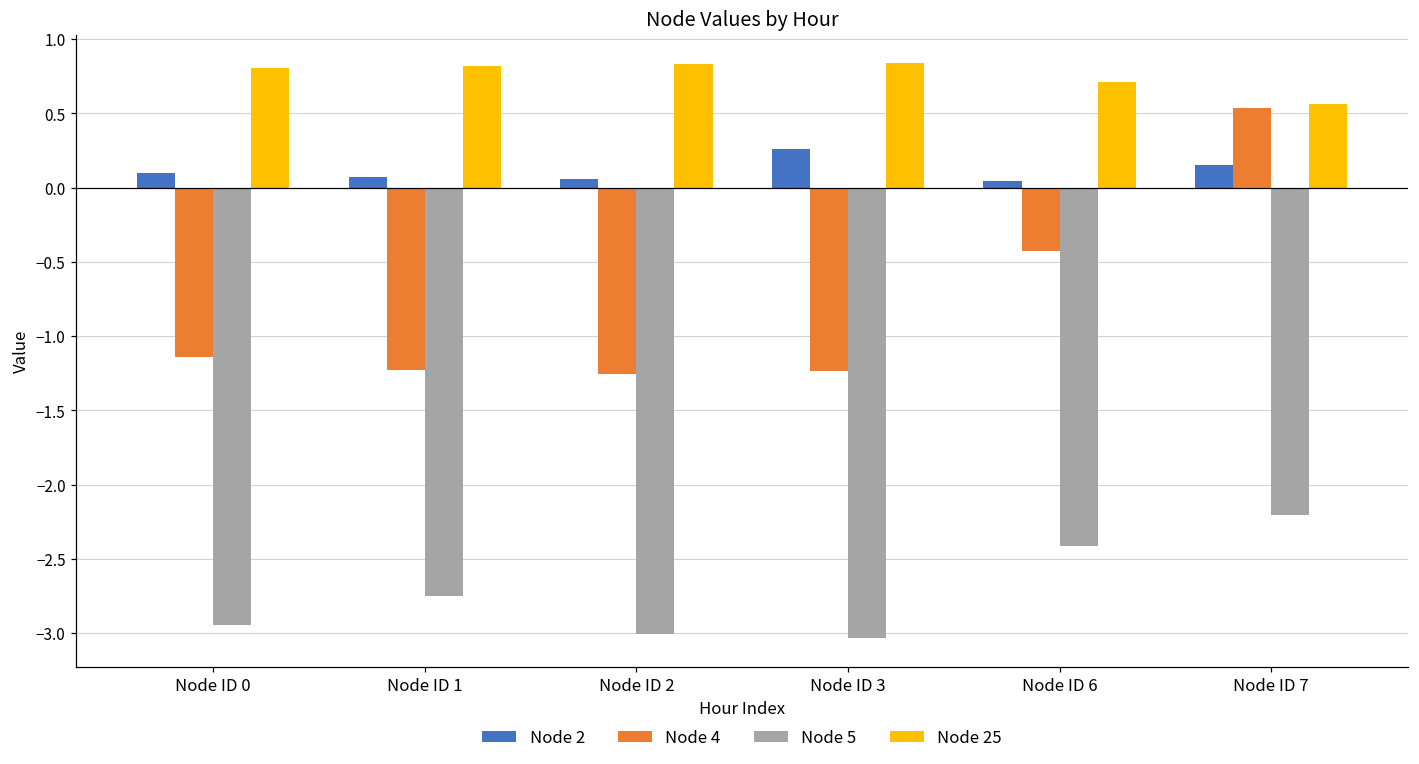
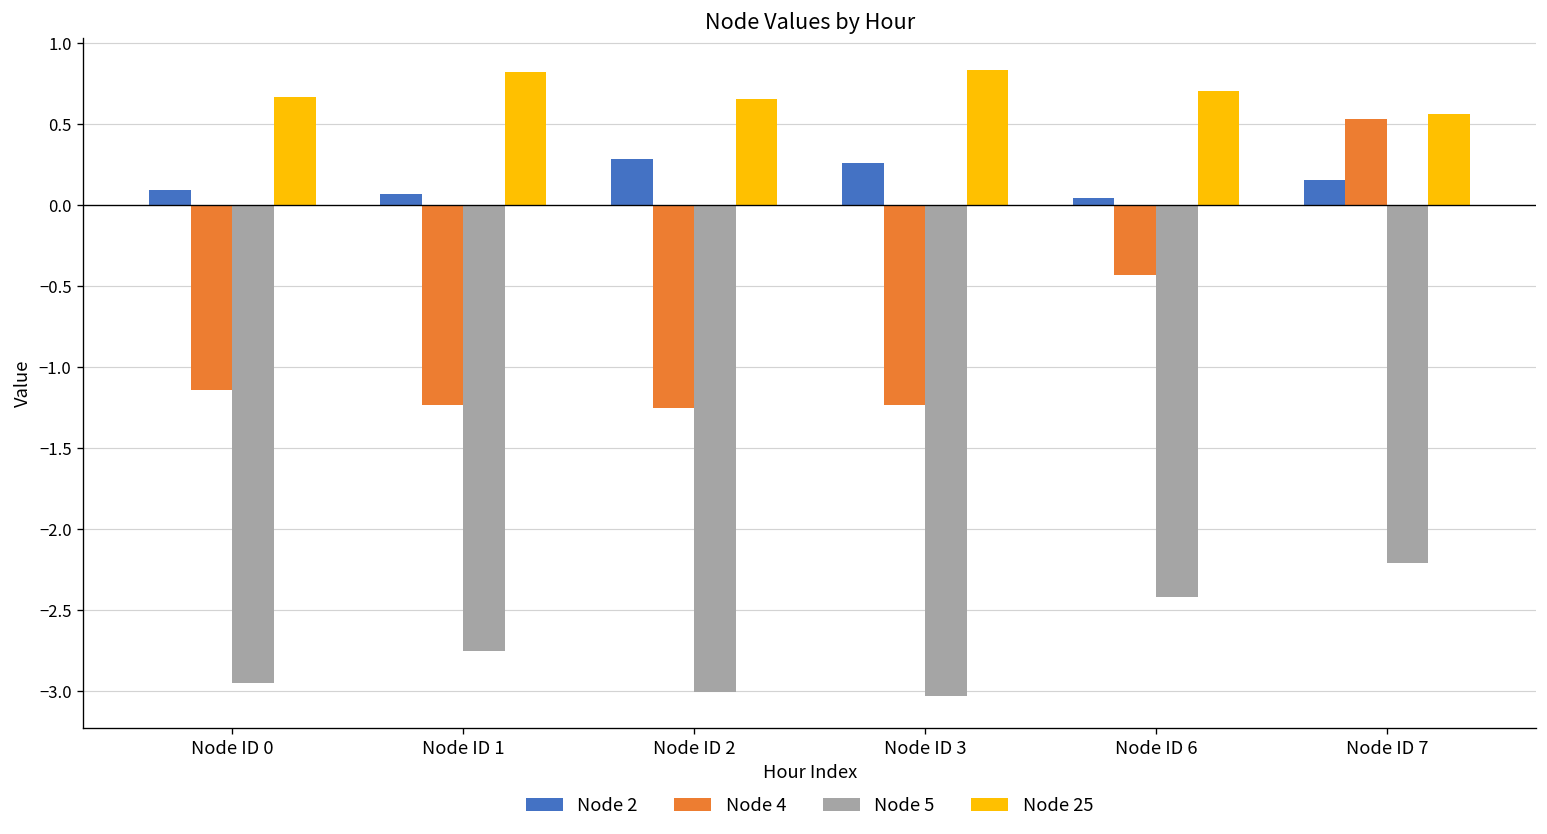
Node 25, Node ID 0: 0.80 -> 0.67
Node 2, Node ID 2: 0.06 -> 0.29
Node 25, Node ID 2: 0.83 -> 0.66
